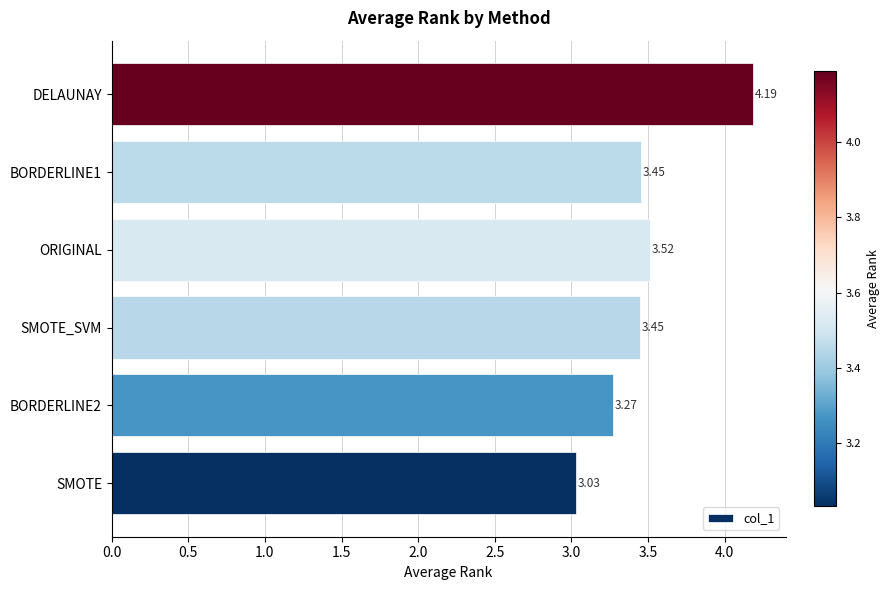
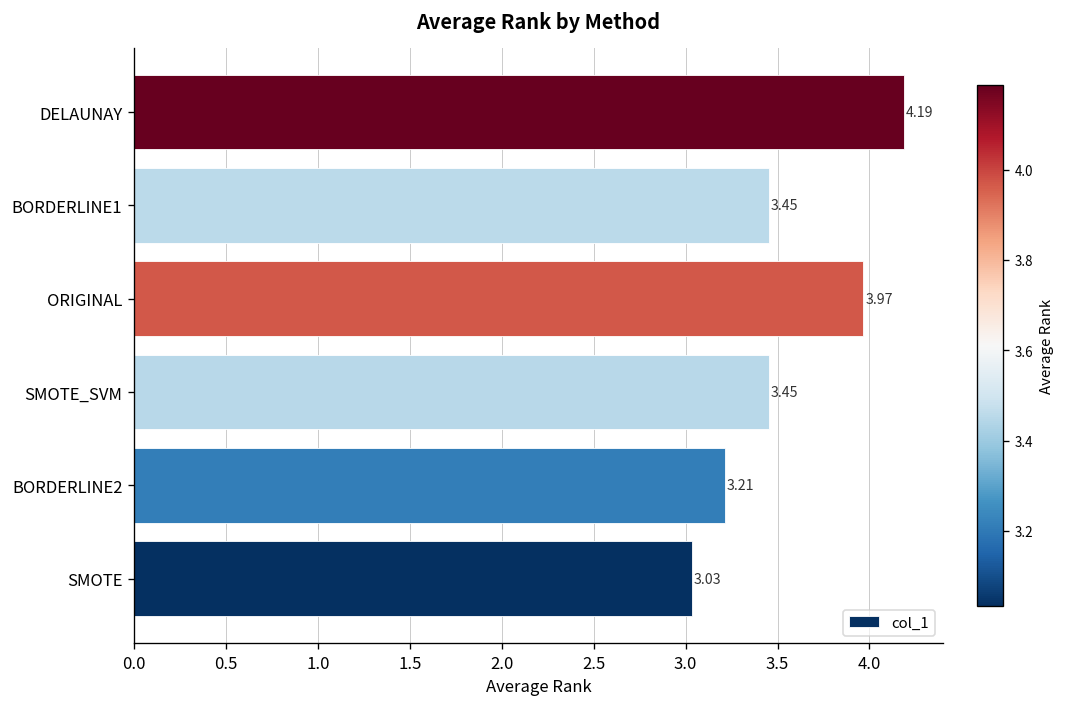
ORIGINAL: 3.52 -> 3.97
BORDERLINE2: 3.27 -> 3.21
